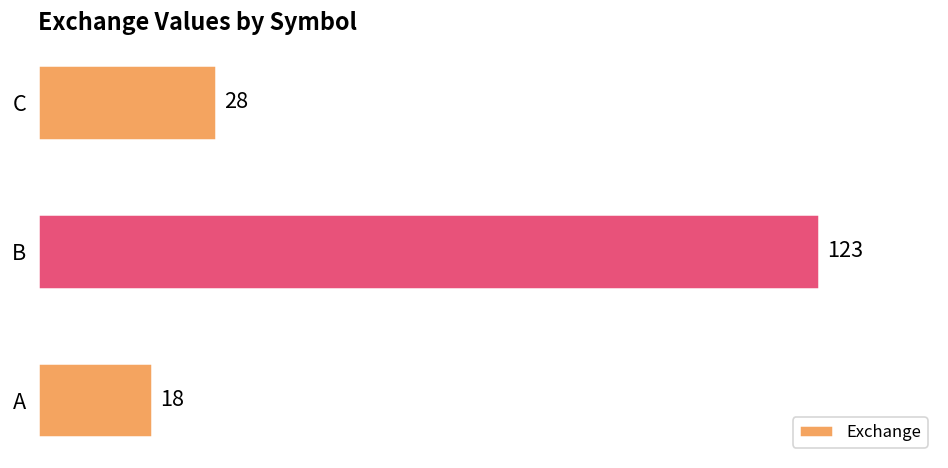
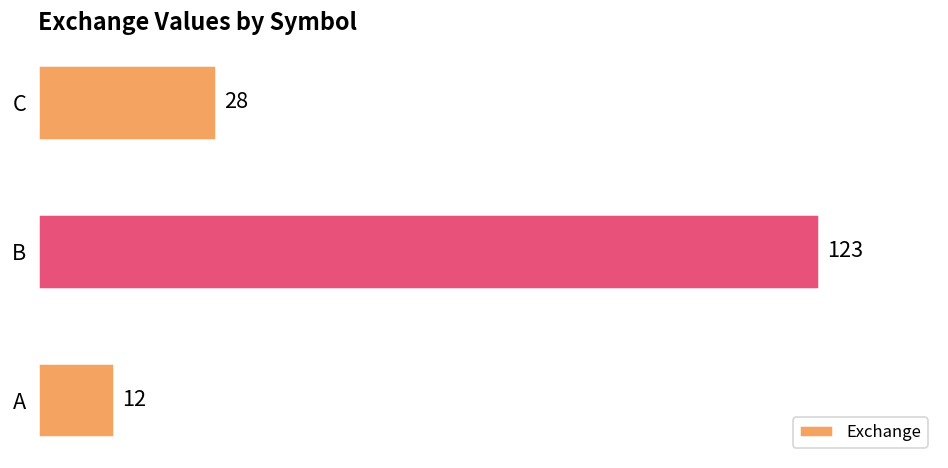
A: 18 -> 12
